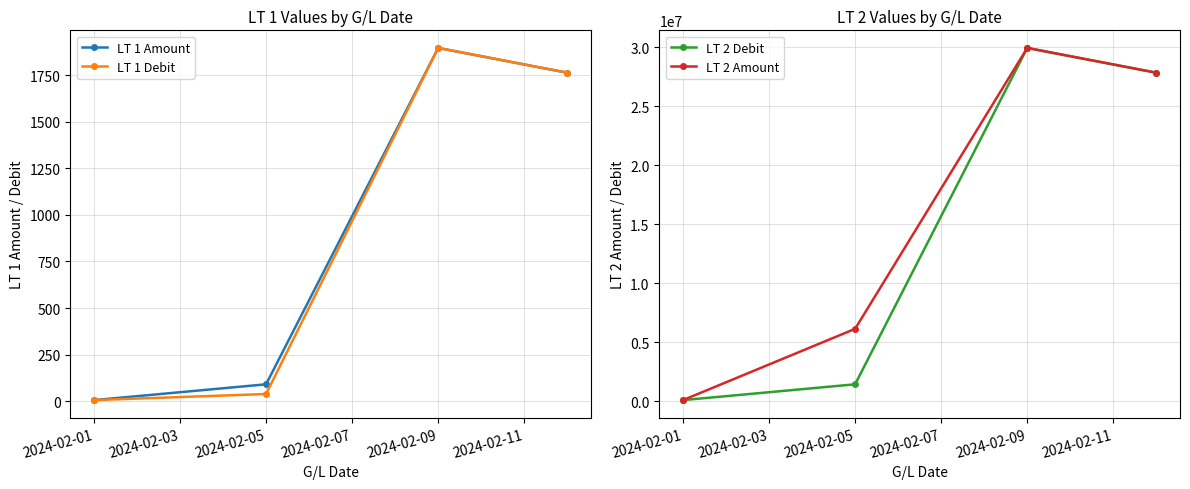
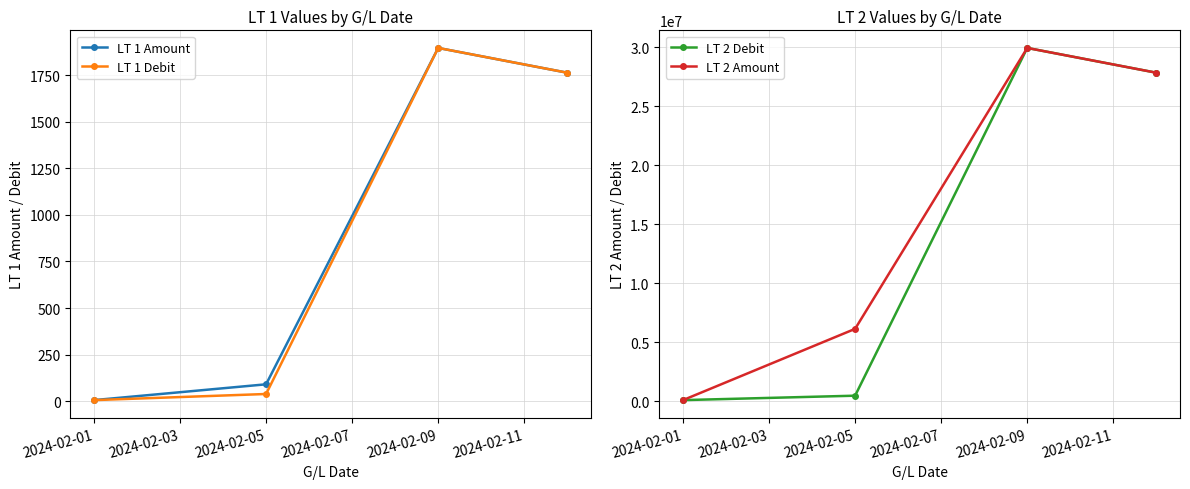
LT 2 Values by G/L Date, LT 2 Debit, 2024-02-05: 1400000 -> 500000
